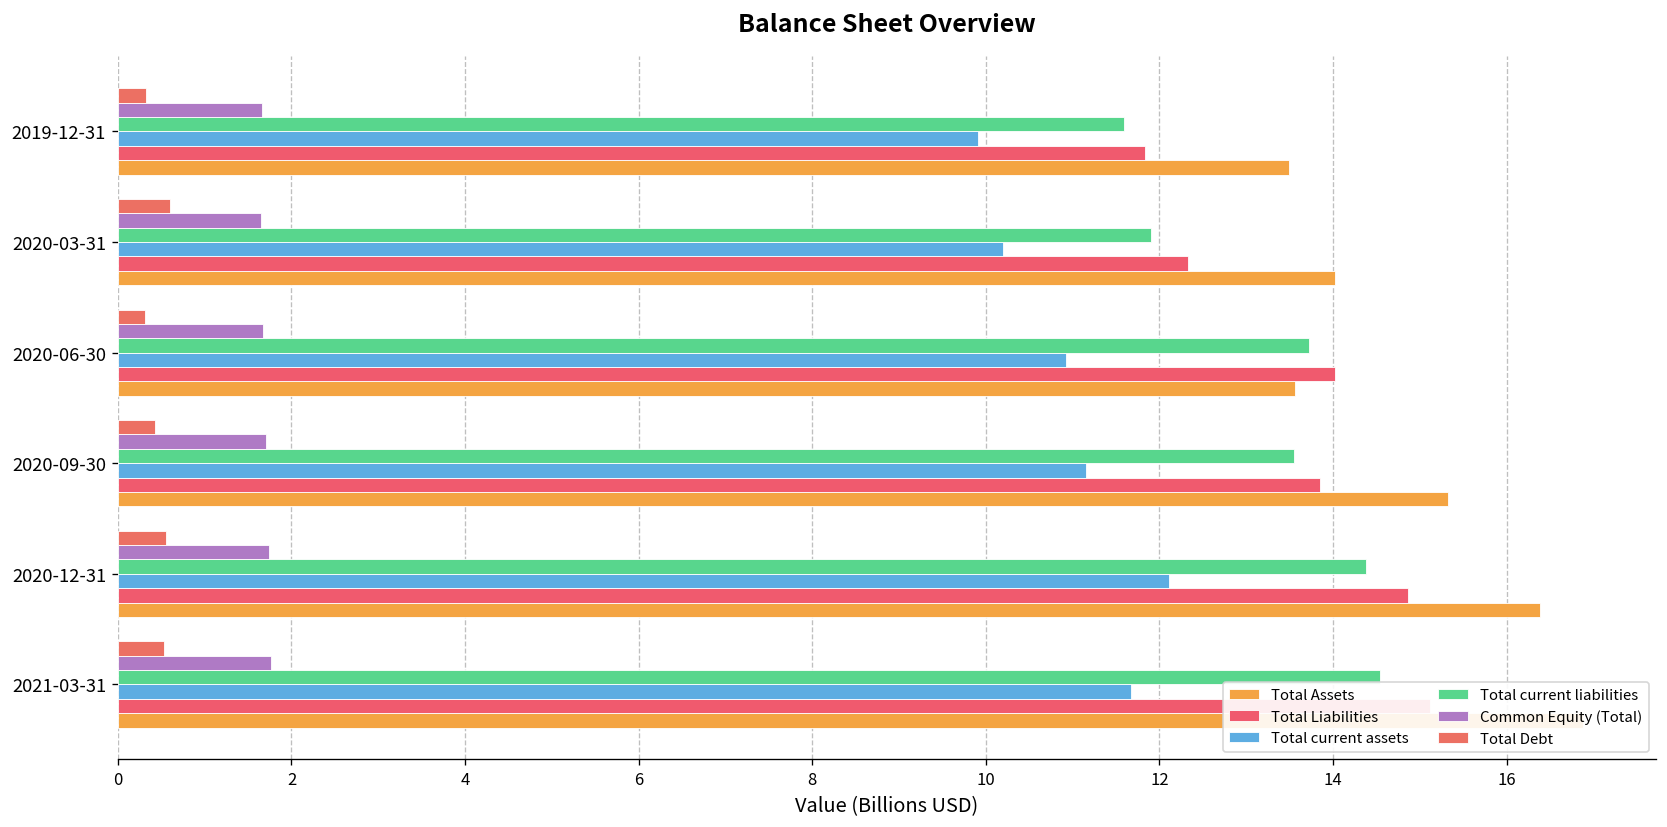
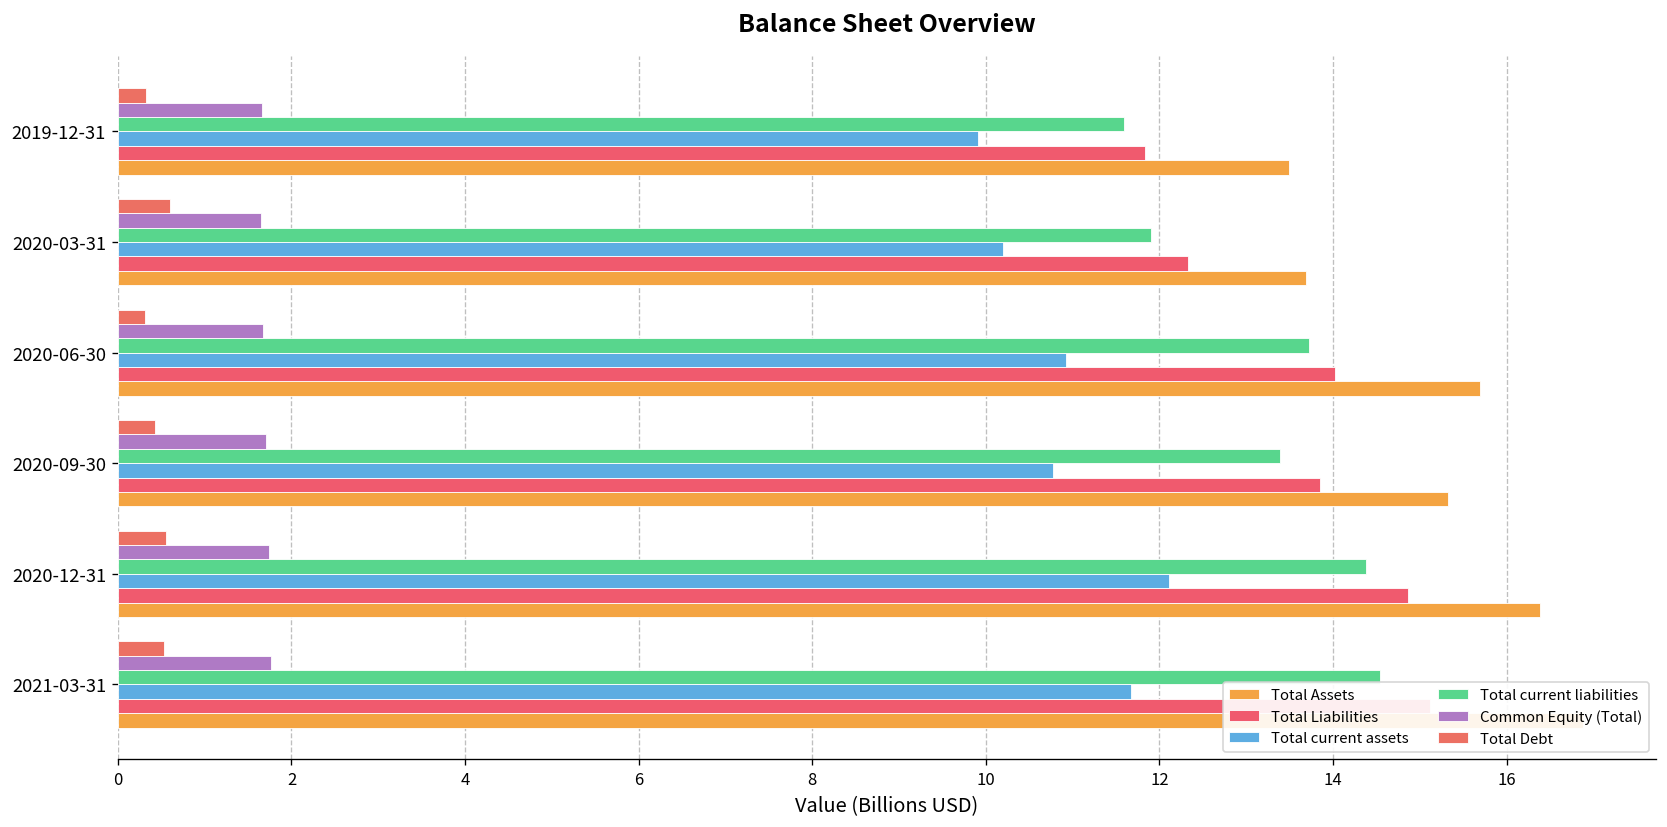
Total Assets, 2020-03-31: 14.0 -> 13.7
Total Assets, 2020-06-30: 13.6 -> 15.7
Total current liabilities, 2020-09-30: 13.6 -> 13.4
Total current assets, 2020-09-30: 11.2 -> 10.8
